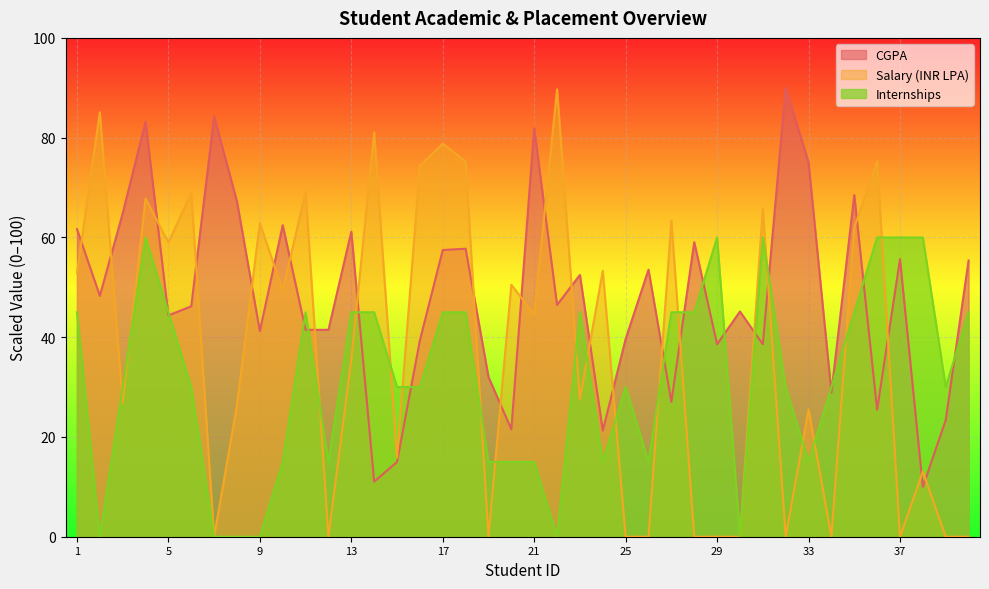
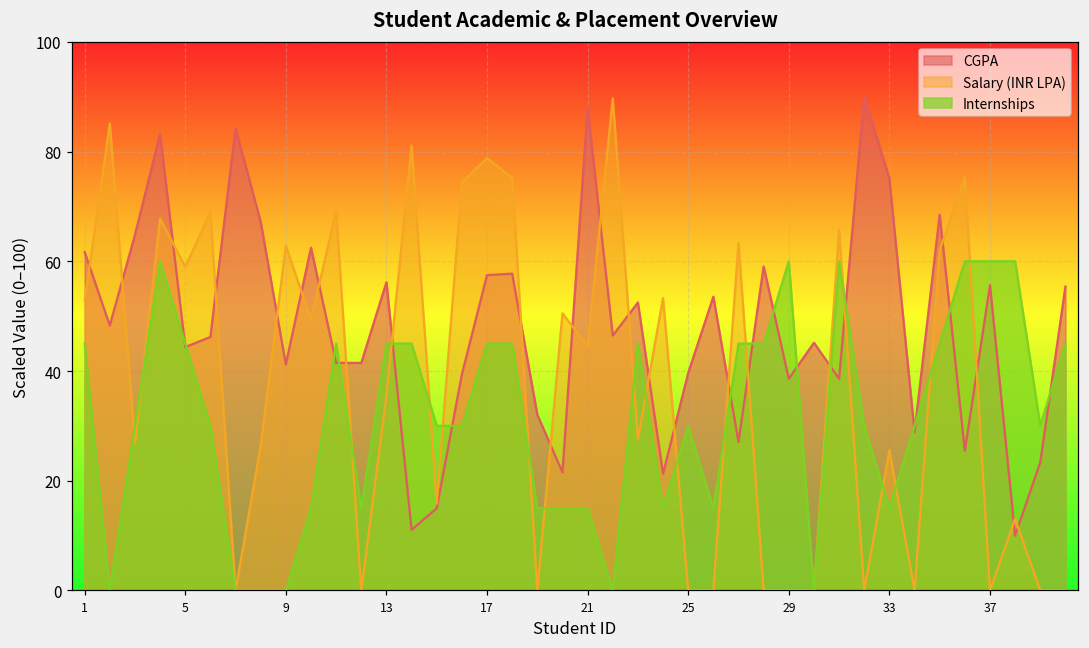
CGPA, 13: 61 -> 56
CGPA, 21: 82 -> 88
